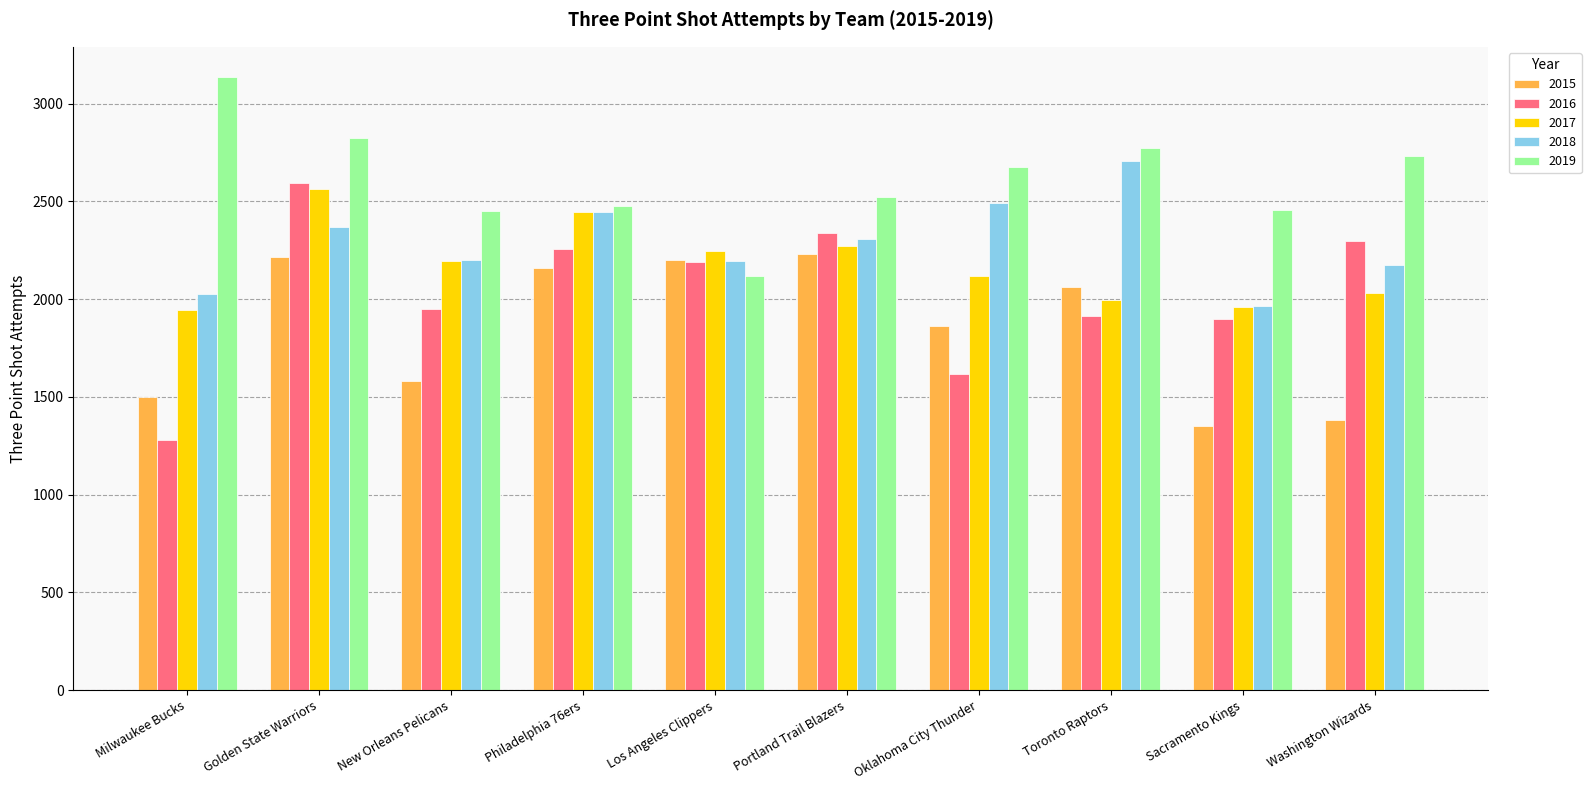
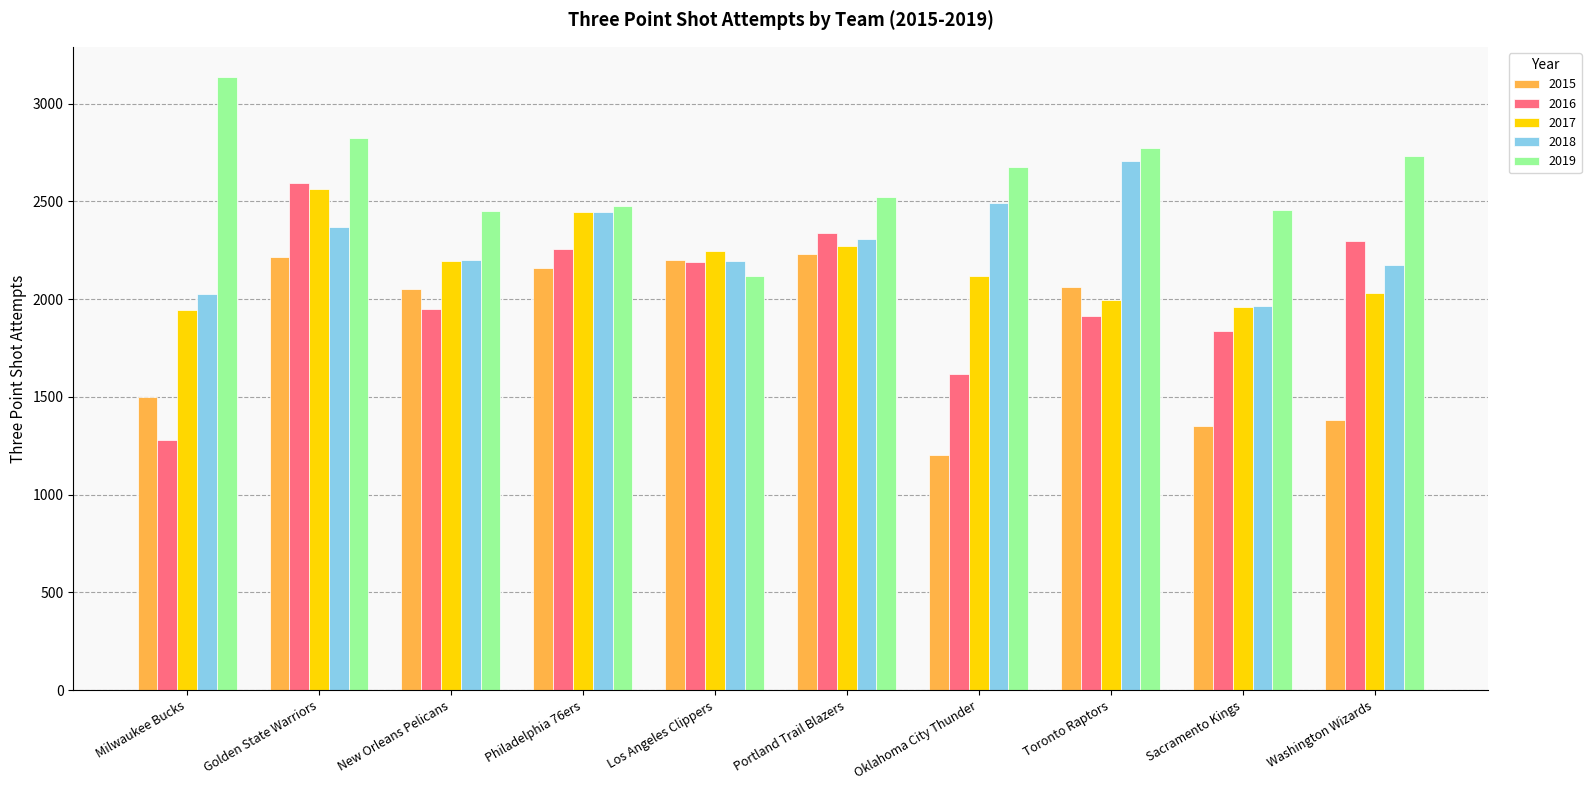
2015, New Orleans Pelicans: 1580 -> 2050
2015, Oklahoma City Thunder: 1860 -> 1200
2016, Sacramento Kings: 1900 -> 1840
